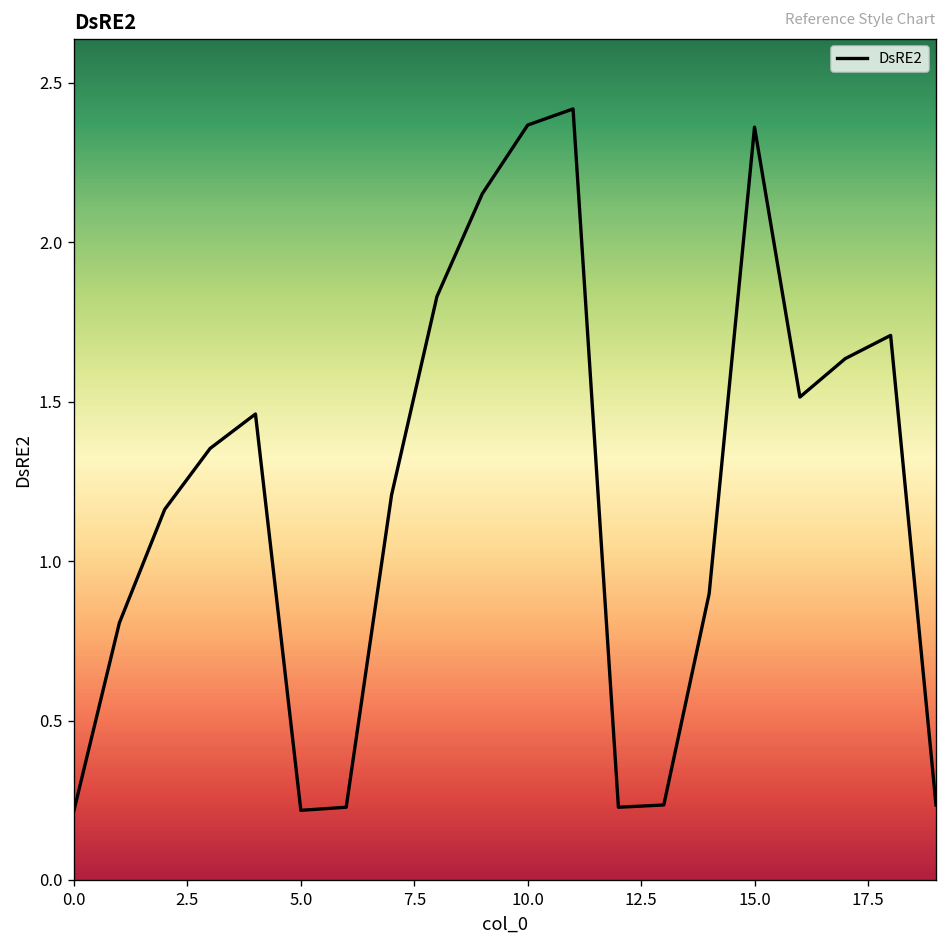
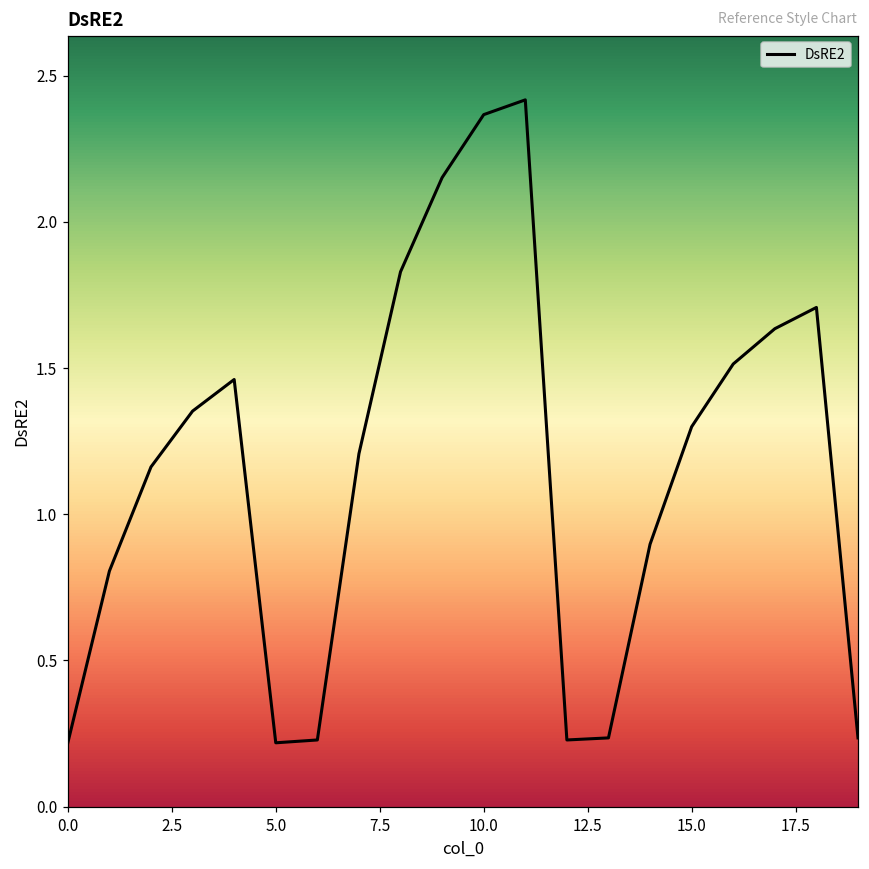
15.0: 2.36 -> 1.30
